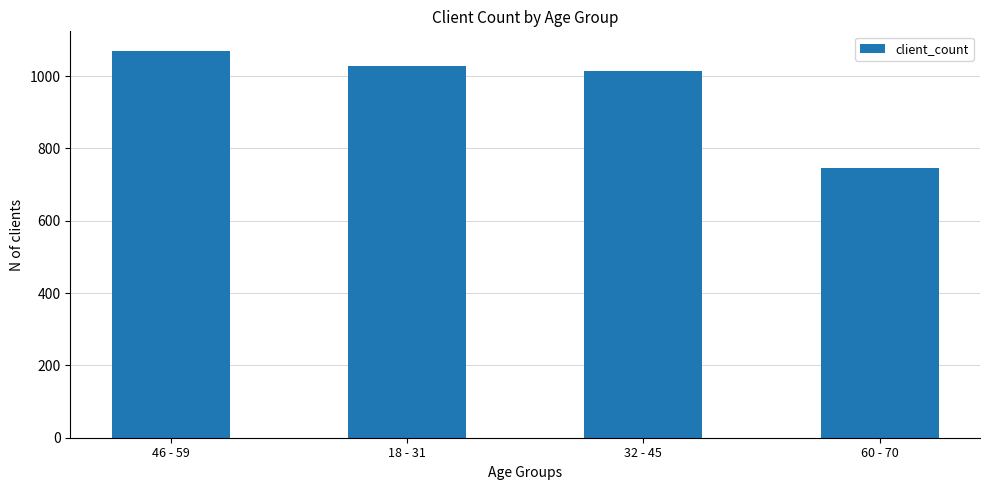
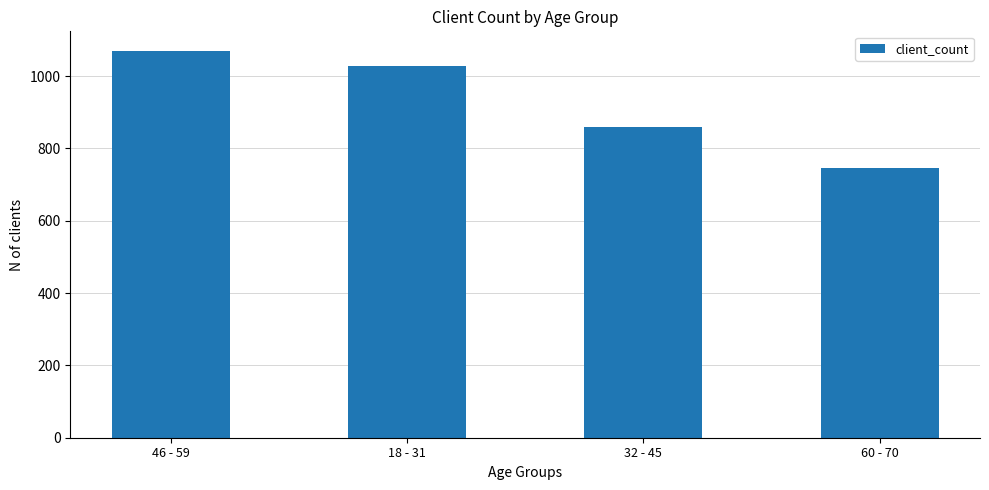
32 - 45: 1010 -> 860
